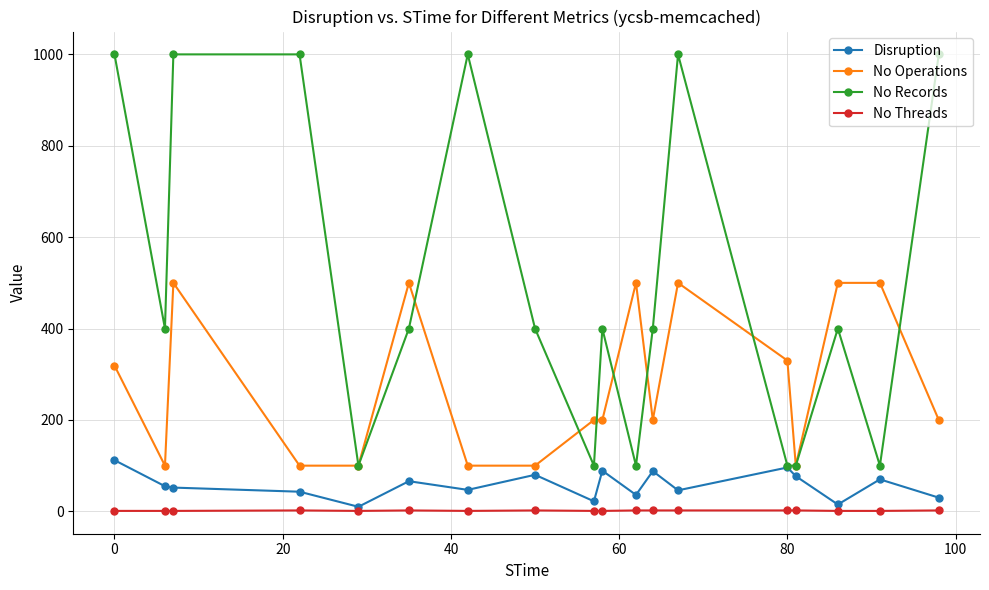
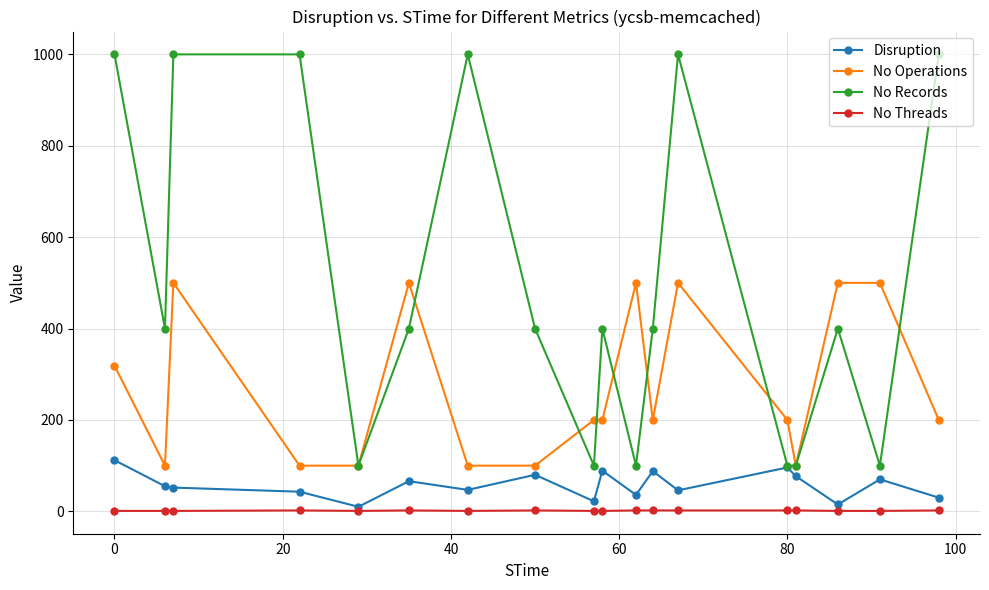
No Operations, 80: 330 -> 200
